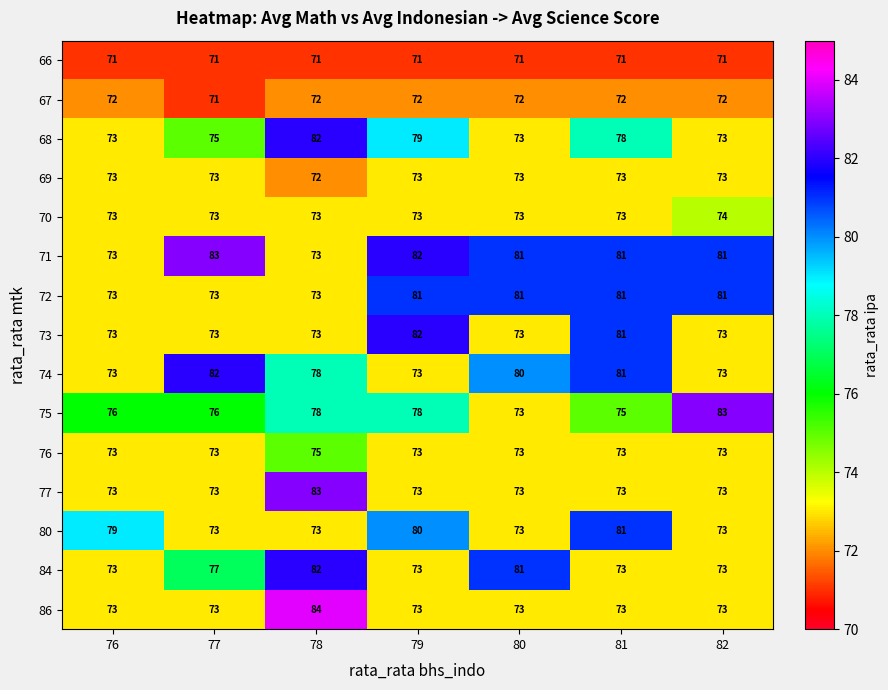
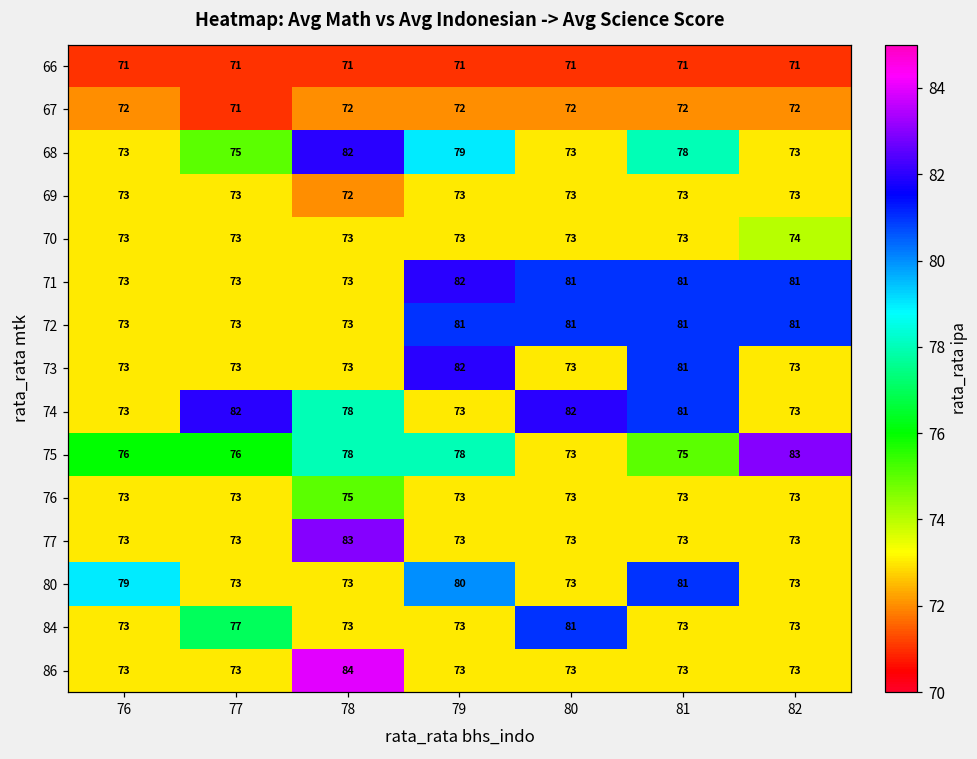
71, 77: 83 -> 73
74, 80: 80 -> 82
84, 78: 82 -> 73
